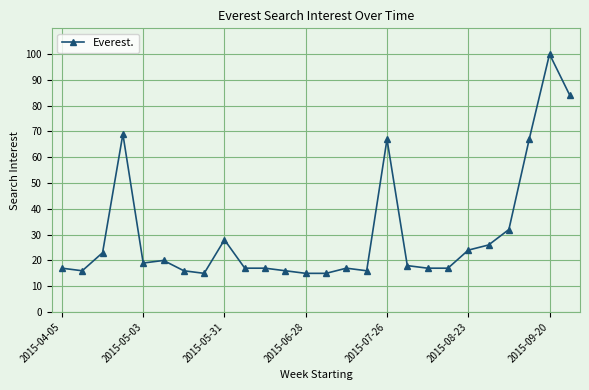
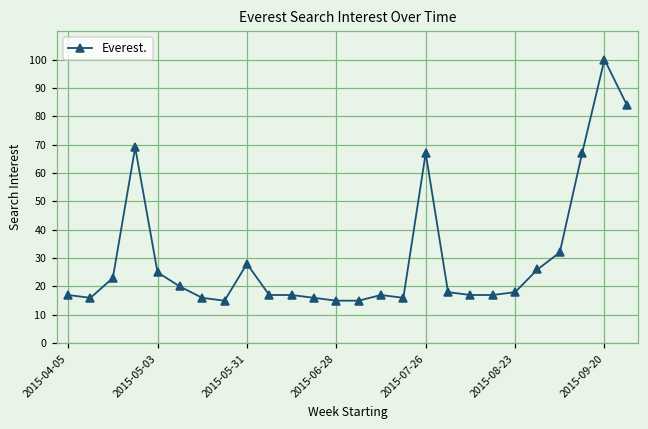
2015-05-03: 19 -> 25
2015-08-23: 24 -> 18
